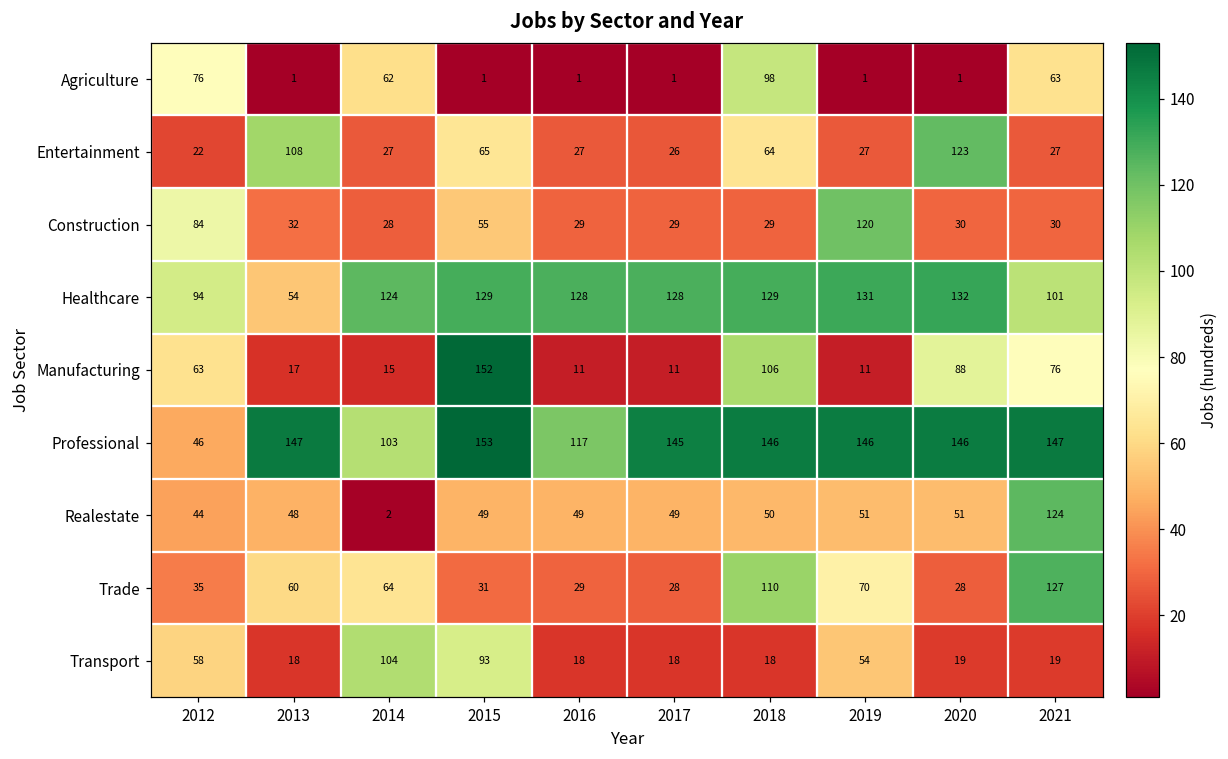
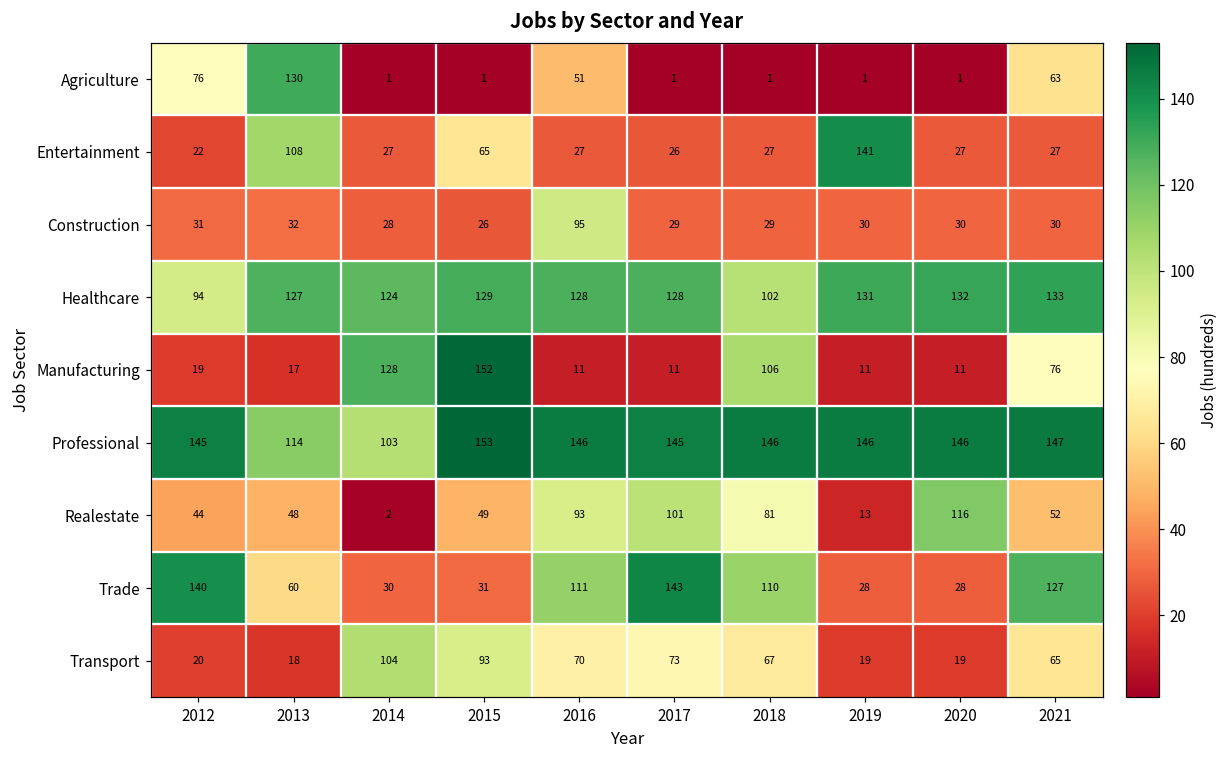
Agriculture, 2013: 1 -> 130
Agriculture, 2014: 62 -> 1
Agriculture, 2016: 1 -> 51
Agriculture, 2018: 98 -> 1
Entertainment, 2018: 64 -> 27
Entertainment, 2019: 27 -> 141
Entertainment, 2020: 123 -> 27
Construction, 2012: 84 -> 31
Construction, 2015: 55 -> 26
Construction, 2016: 29 -> 95
Construction, 2019: 120 -> 30
Healthcare, 2013: 54 -> 127
Healthcare, 2018: 129 -> 102
Healthcare, 2021: 101 -> 133
Manufacturing, 2012: 63 -> 19
Manufacturing, 2014: 15 -> 128
Manufacturing, 2020: 88 -> 11
Professional, 2012: 46 -> 145
Professional, 2013: 147 -> 114
Professional, 2016: 117 -> 146
Realestate, 2016: 49 -> 93
Realestate, 2017: 49 -> 101
Realestate, 2018: 50 -> 81
Realestate, 2019: 51 -> 13
Realestate, 2020: 51 -> 116
Realestate, 2021: 124 -> 52
Trade, 2012: 35 -> 140
Trade, 2014: 64 -> 30
Trade, 2016: 29 -> 111
Trade, 2017: 28 -> 143
Trade, 2019: 70 -> 28
Transport, 2012: 58 -> 20
Transport, 2016: 18 -> 70
Transport, 2017: 18 -> 73
Transport, 2018: 18 -> 67
Transport, 2019: 54 -> 19
Transport, 2021: 19 -> 65
